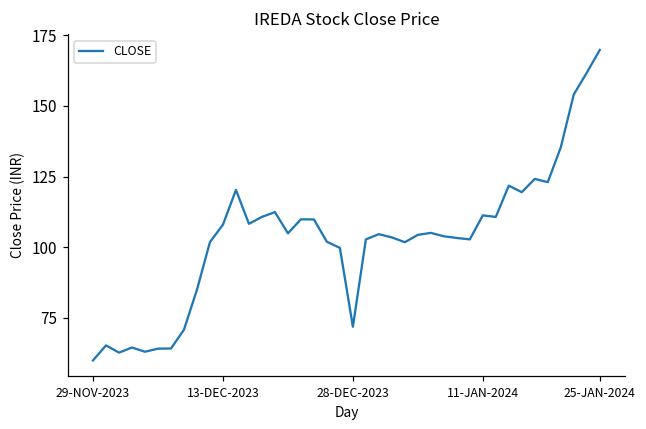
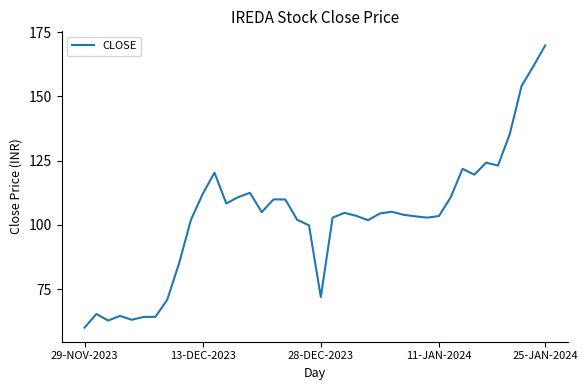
13-DEC-2023: 108 -> 112
11-JAN-2024: 111 -> 103
